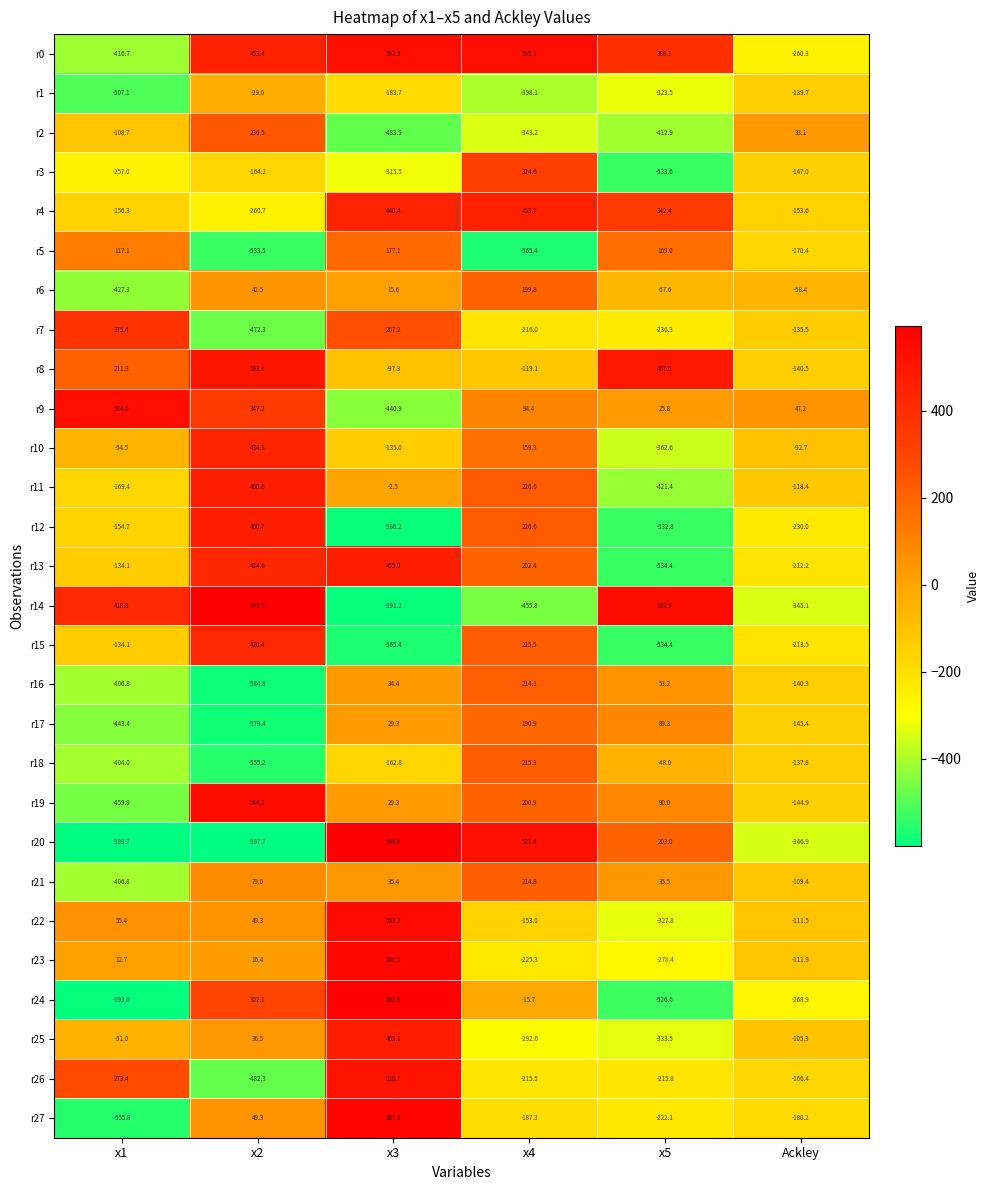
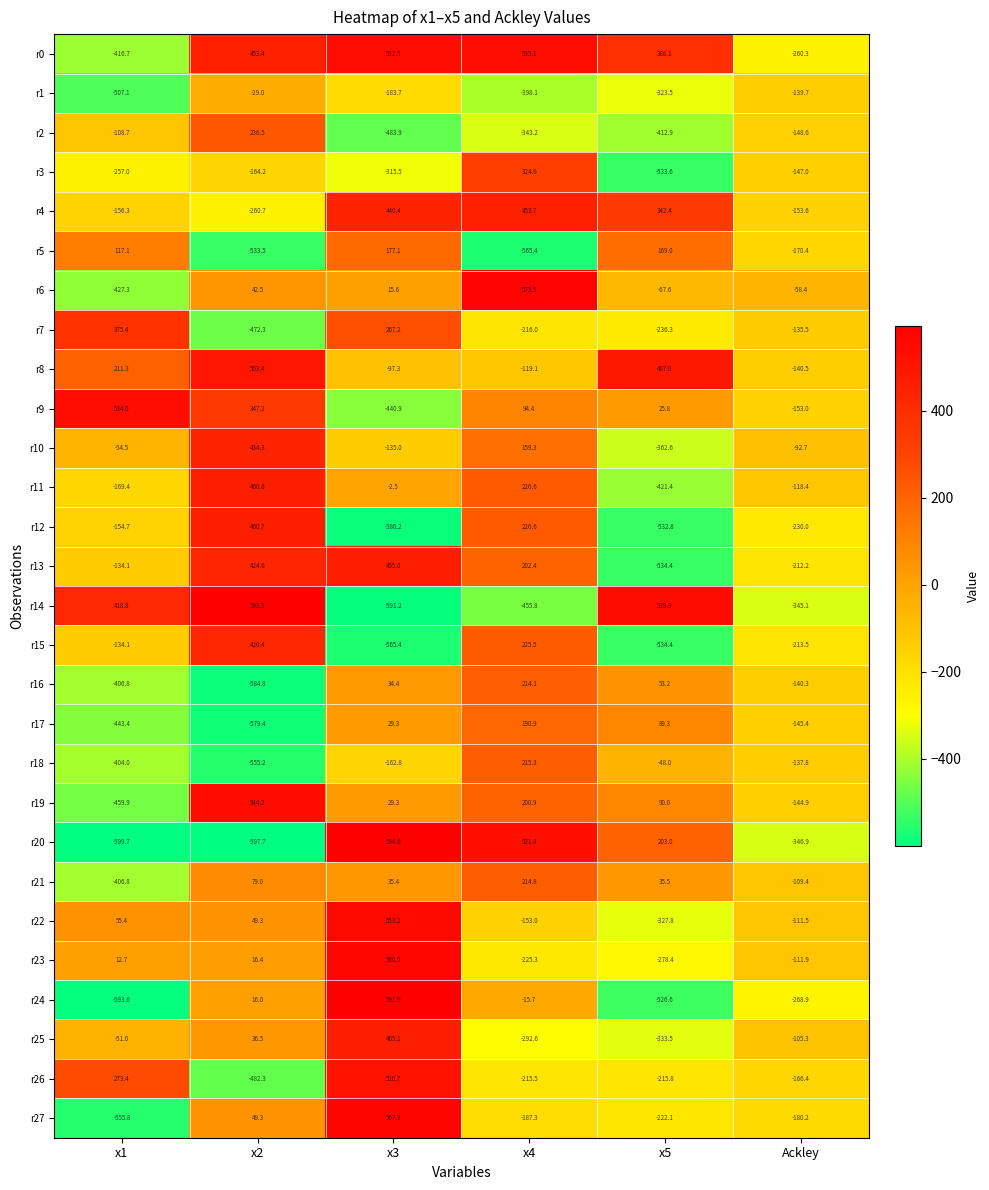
r2, Ackley: 33.1 -> -148.6
r6, x4: 199.8 -> 573.5
r9, Ackley: 47.2 -> -153.0
r24, x2: 302.1 -> 16.0
